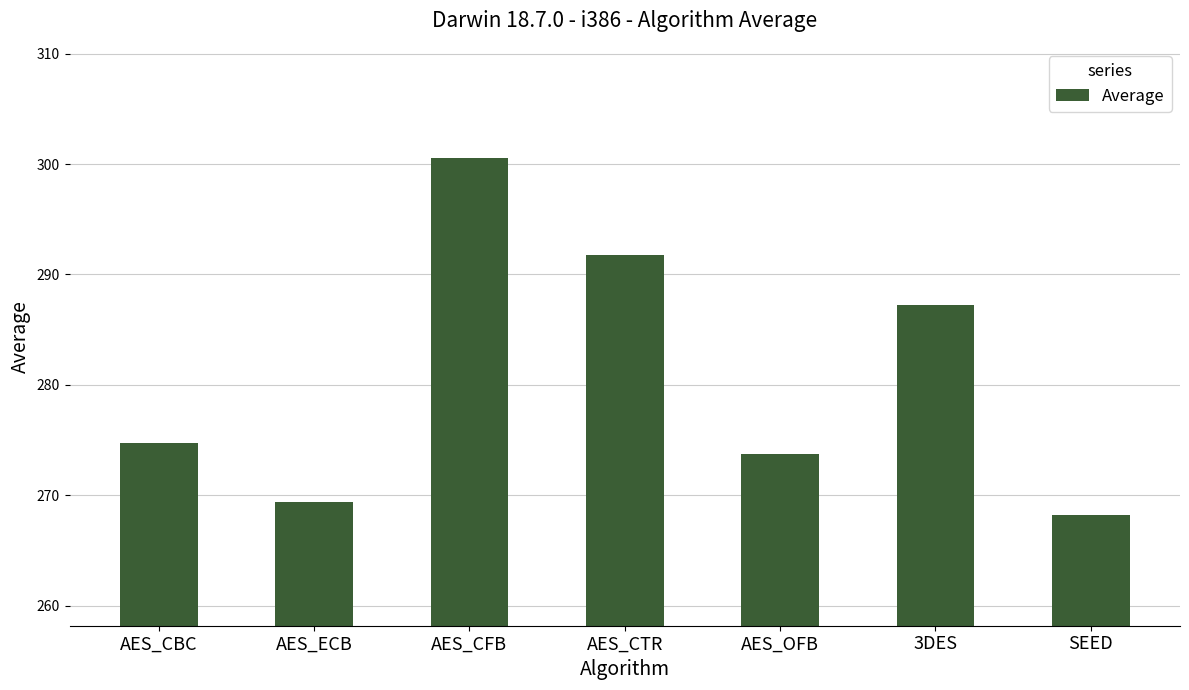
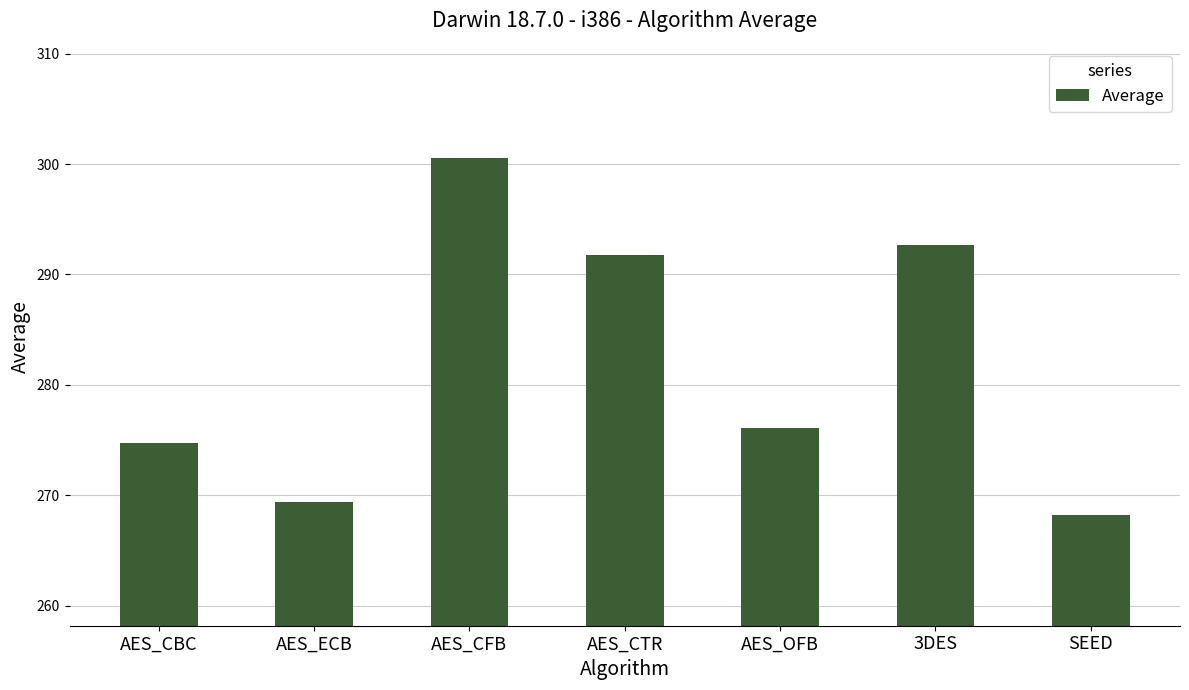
AES_OFB: 273.7 -> 276.1
3DES: 287.2 -> 292.7
